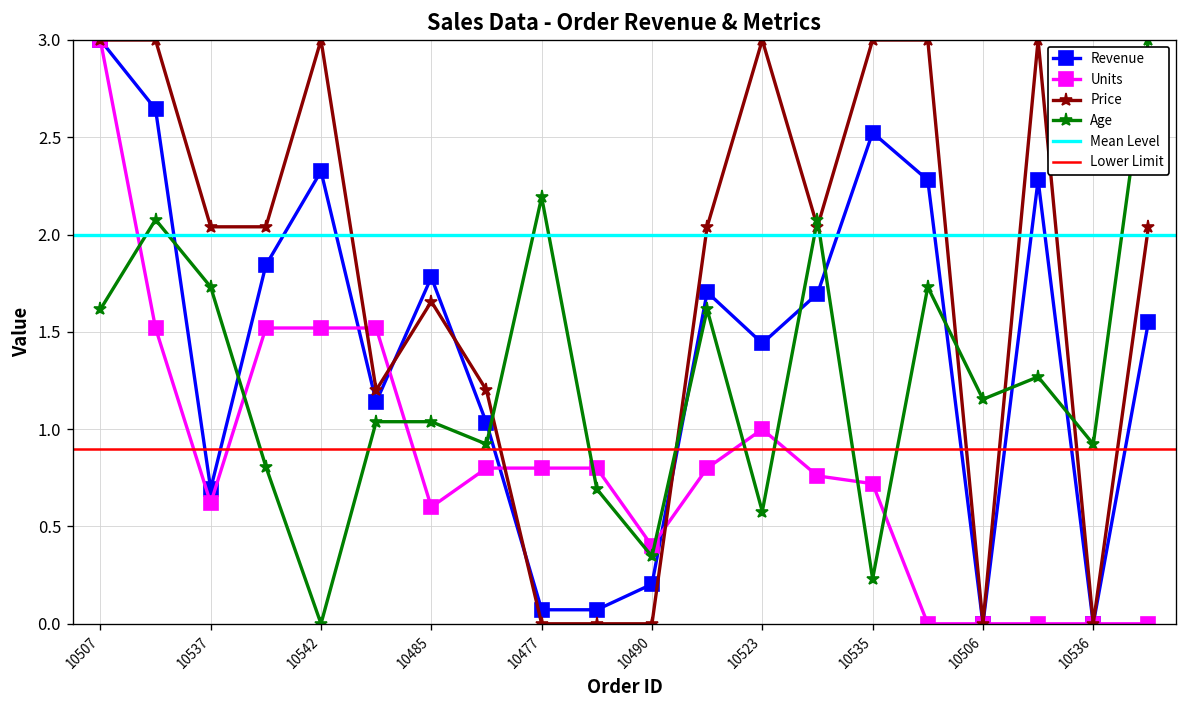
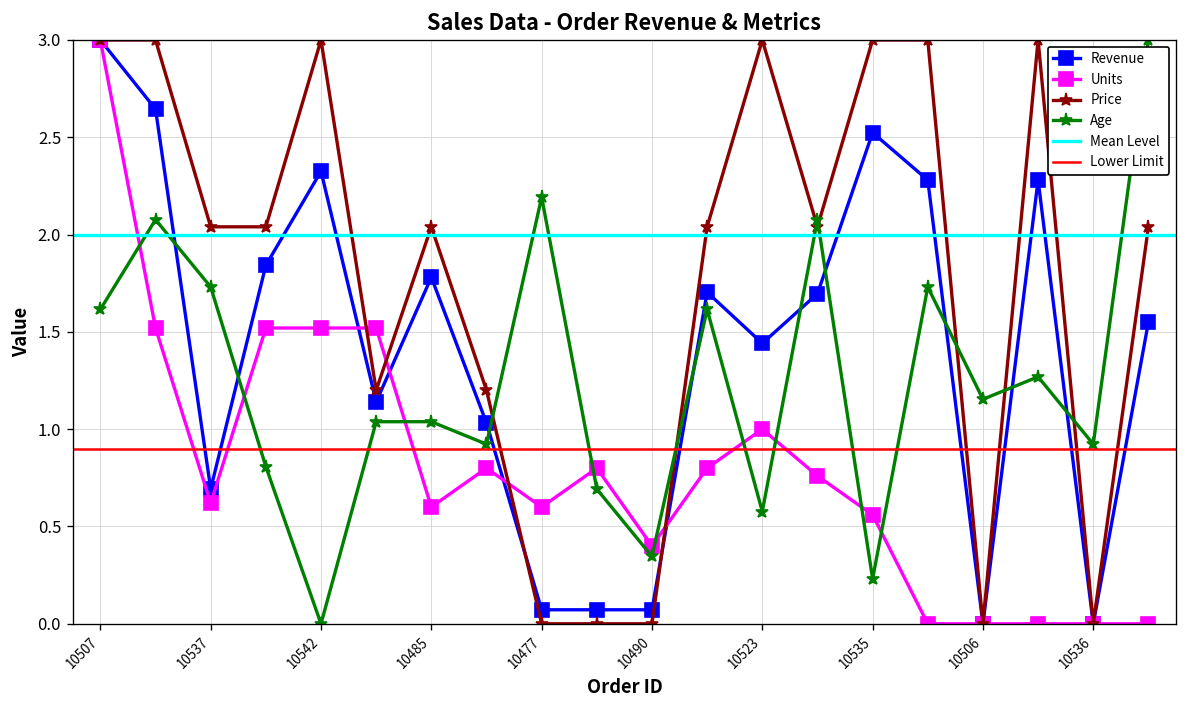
Price, 10485: 1.66 -> 2.04
Units, 10477: 0.80 -> 0.60
Revenue, 10490: 0.20 -> 0.07
Units, 10535: 0.72 -> 0.56
